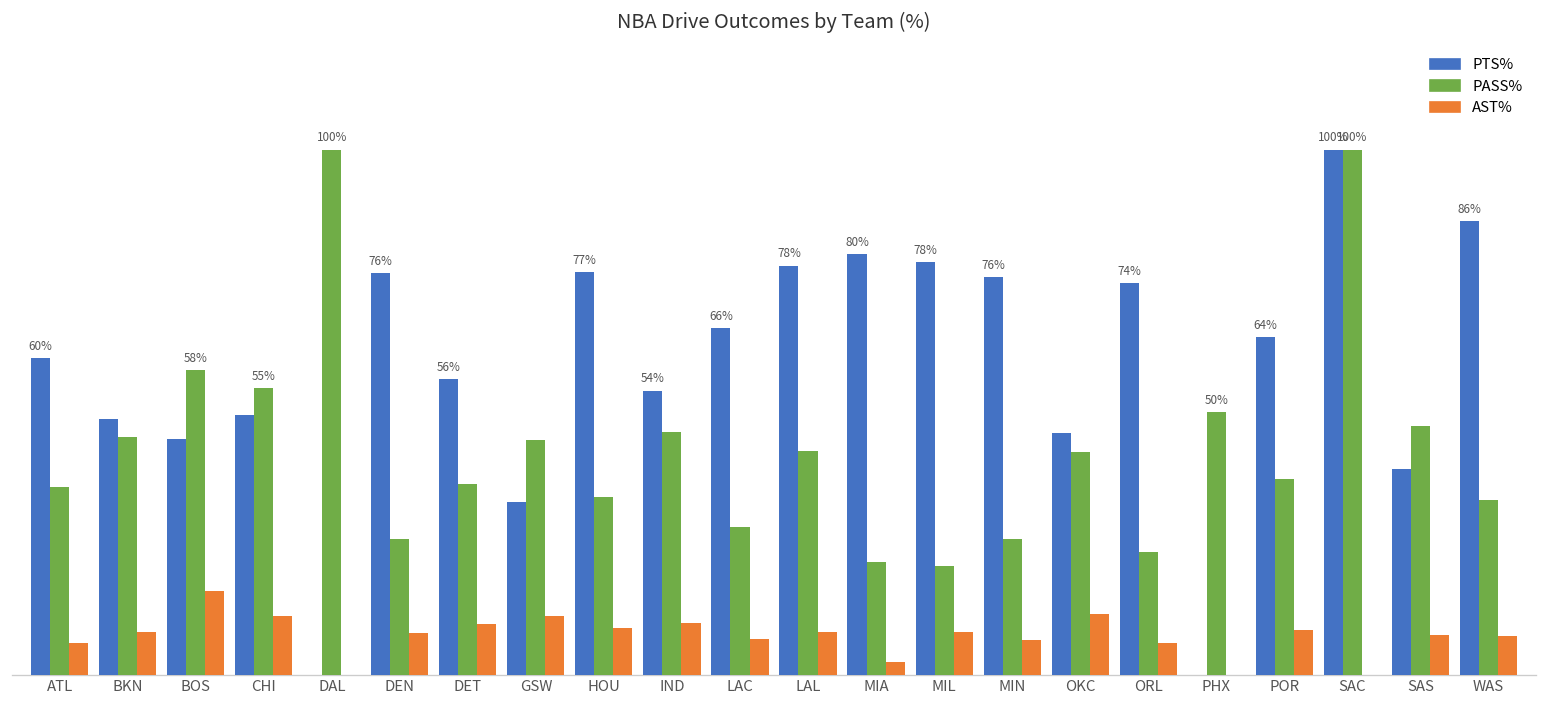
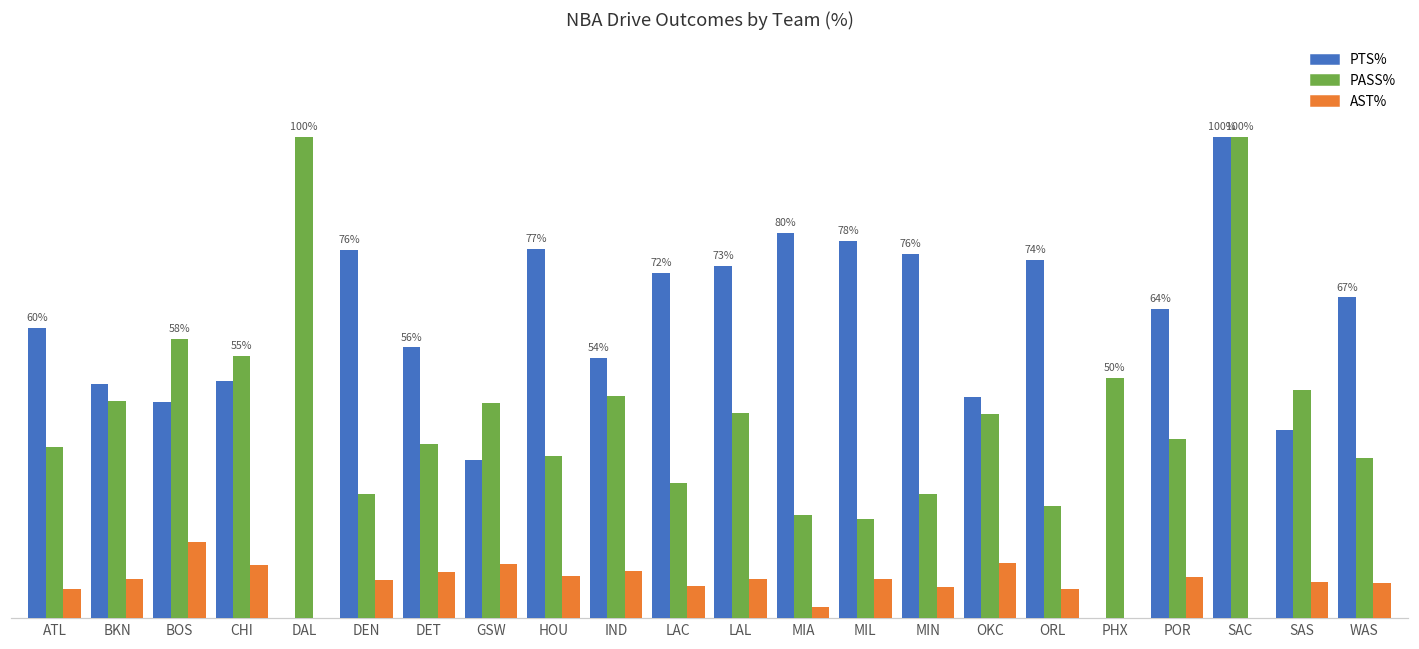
PTS%, LAC: 66% -> 72%
PTS%, LAL: 78% -> 73%
PTS%, WAS: 86% -> 67%
